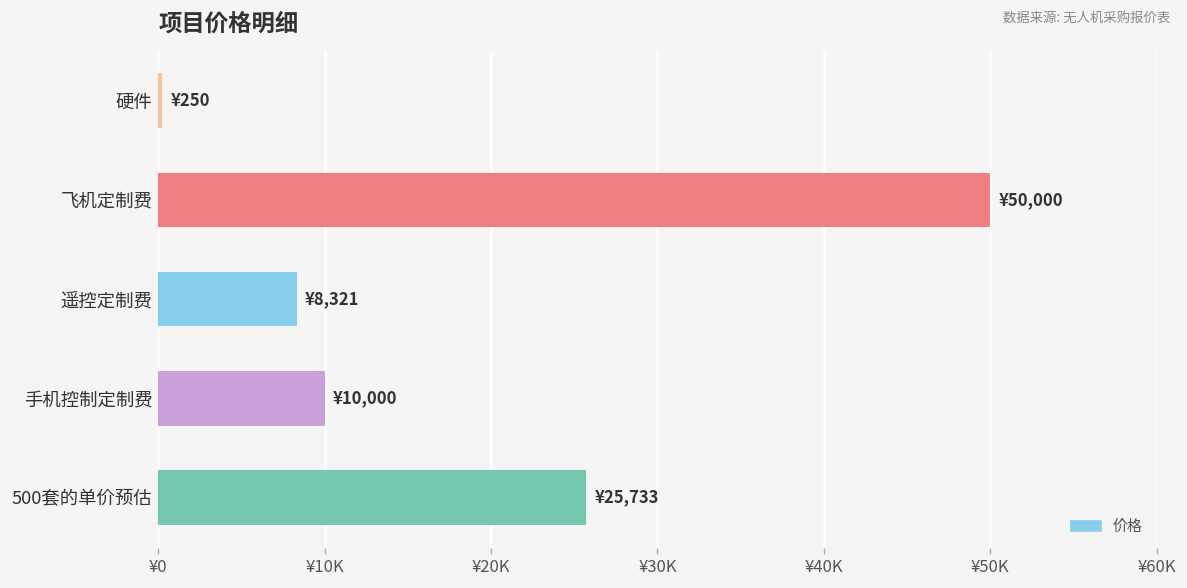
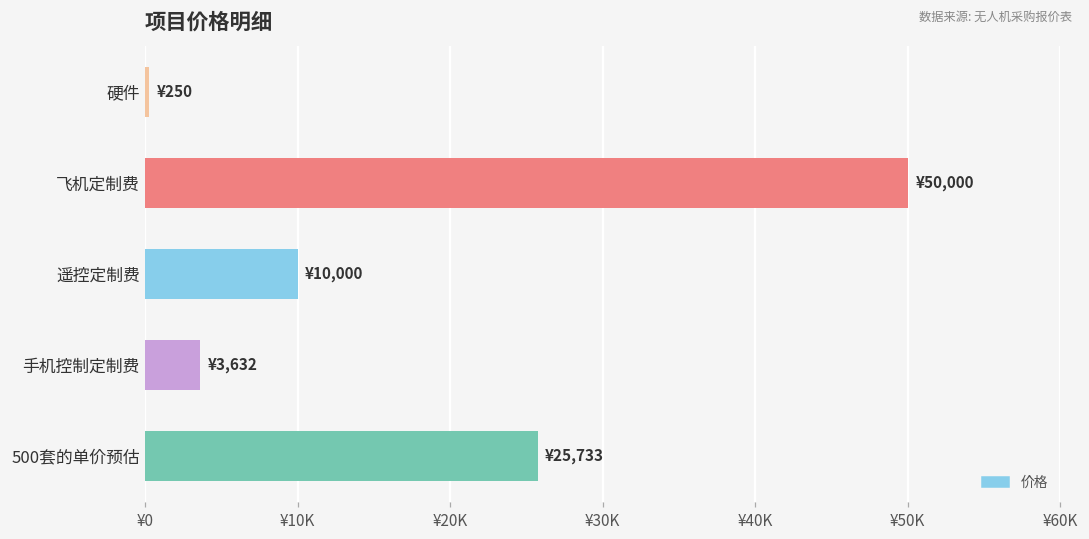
遥控定制费: ¥8,321 -> ¥10,000
手机控制定制费: ¥10,000 -> ¥3,632
